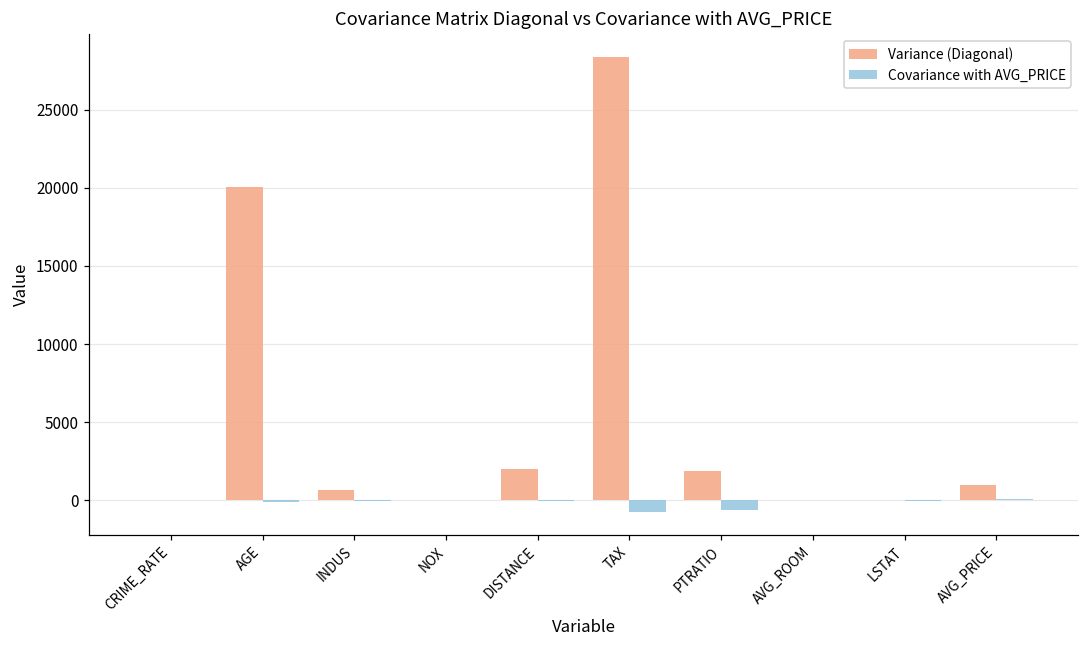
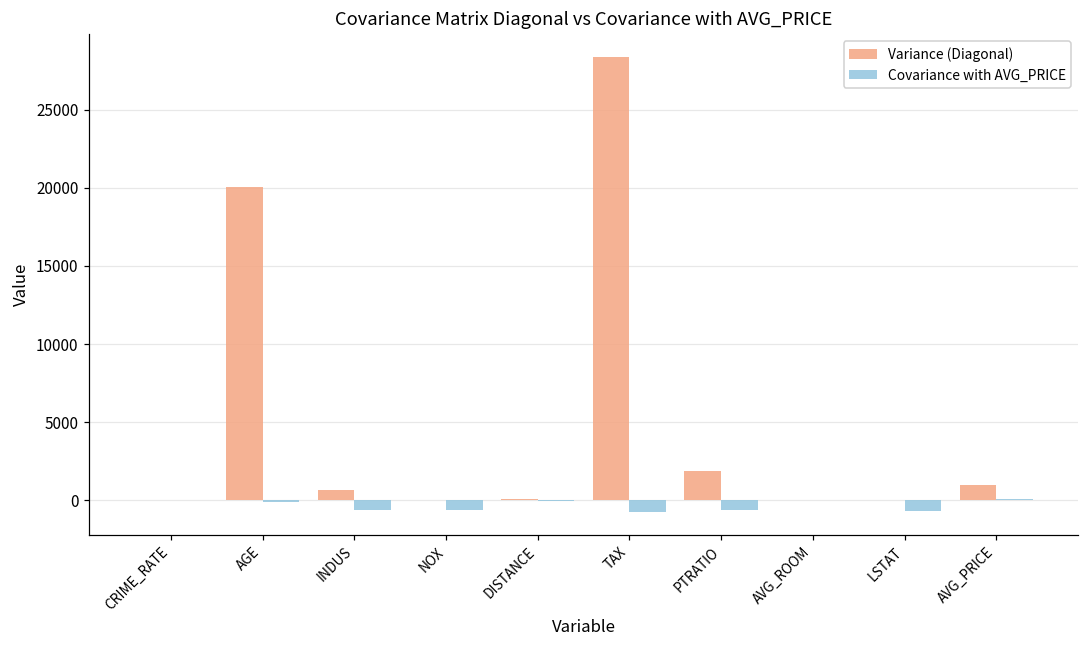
Covariance with AVG_PRICE, INDUS: 0 -> -600
Covariance with AVG_PRICE, NOX: 0 -> -600
Variance (Diagonal), DISTANCE: 2000 -> 100
Covariance with AVG_PRICE, LSTAT: 0 -> -700
